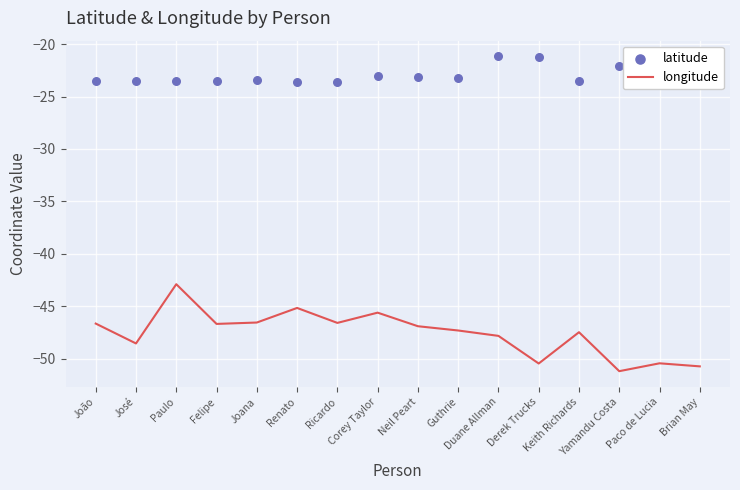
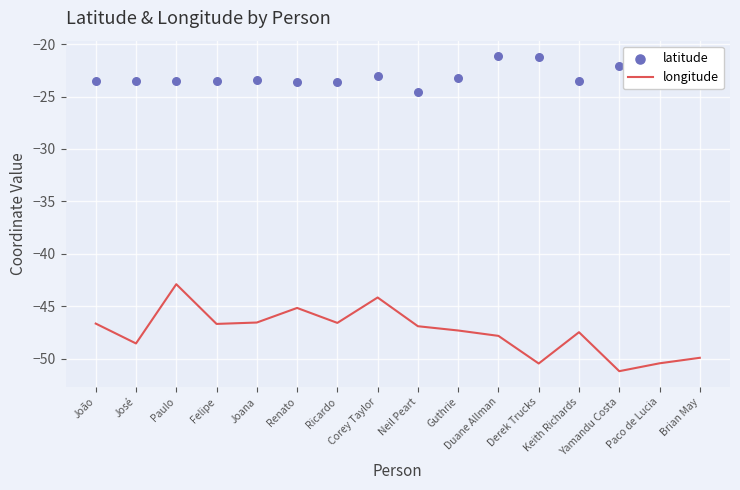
longitude, Corey Taylor: -45.6 -> -44.1
latitude, Neil Peart: -23.2 -> -24.5
longitude, Brian May: -50.7 -> -49.9
